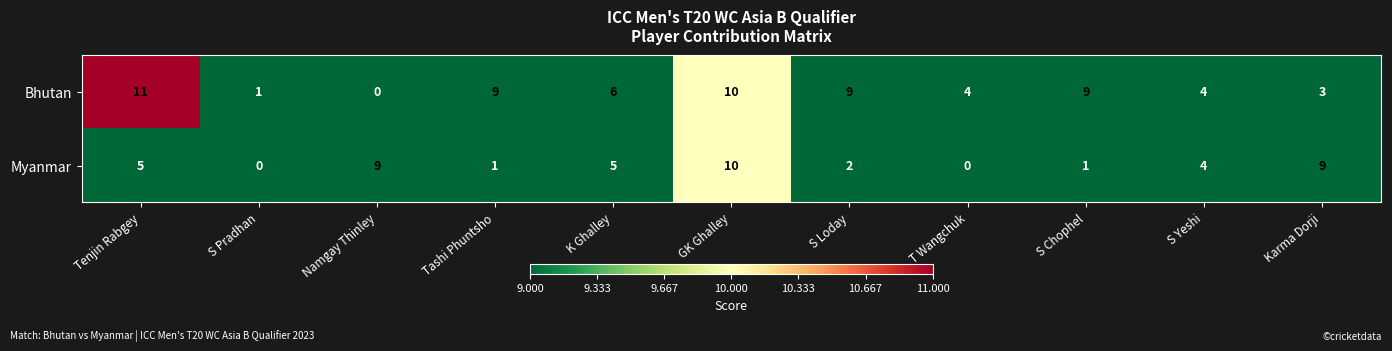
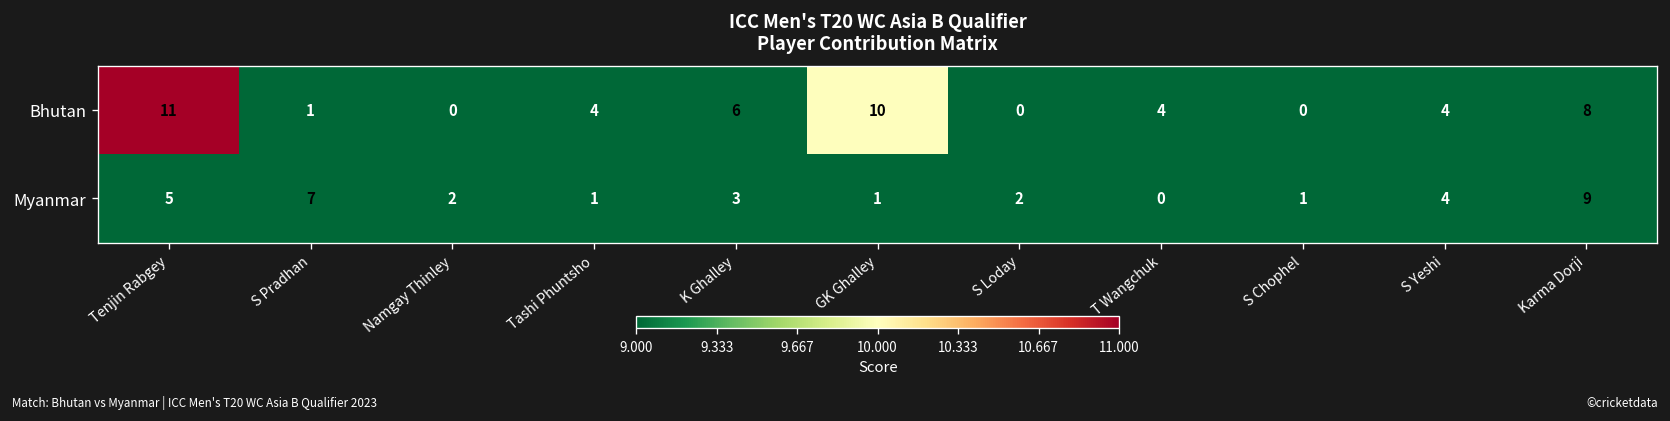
Bhutan, Tashi Phuntsho: 9 -> 4
Bhutan, S Loday: 9 -> 0
Bhutan, S Chophel: 9 -> 0
Bhutan, Karma Dorji: 3 -> 8
Myanmar, S Pradhan: 0 -> 7
Myanmar, Namgay Thinley: 9 -> 2
Myanmar, K Ghalley: 5 -> 3
Myanmar, GK Ghalley: 10 -> 1
